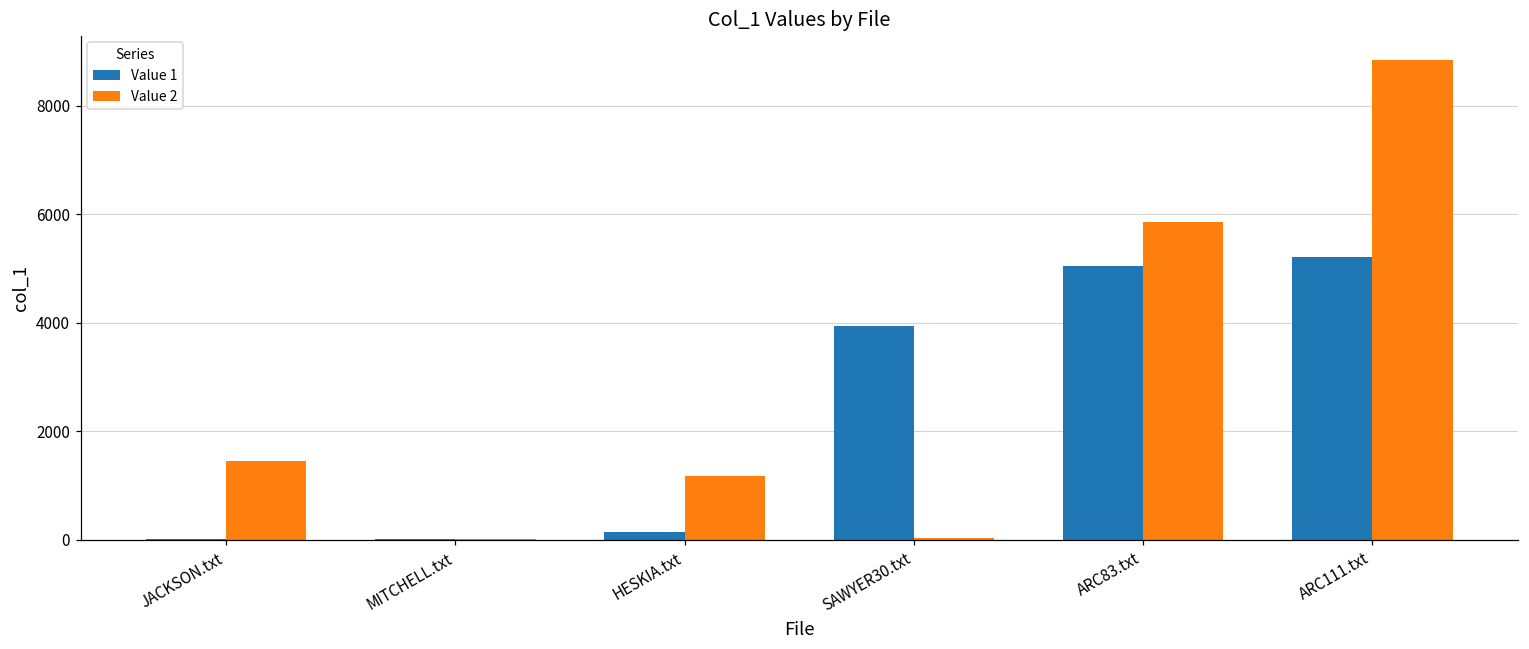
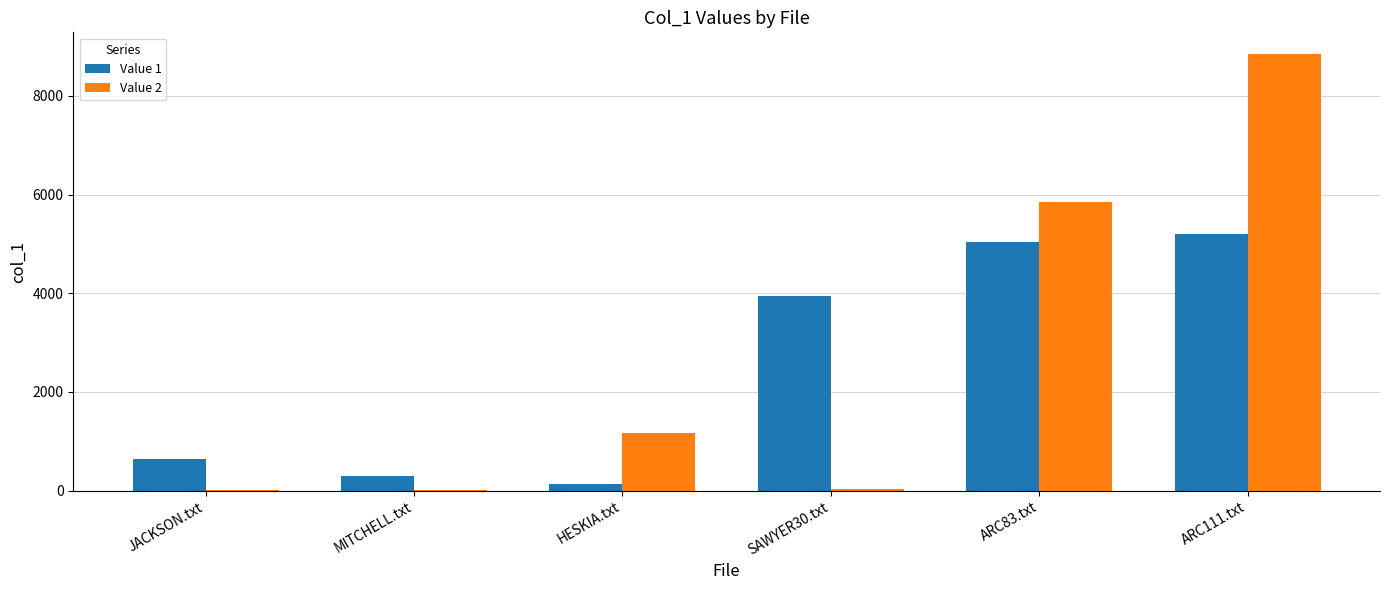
Value 1, JACKSON.txt: 0 -> 700
Value 2, JACKSON.txt: 1400 -> 0
Value 1, MITCHELL.txt: 0 -> 300
